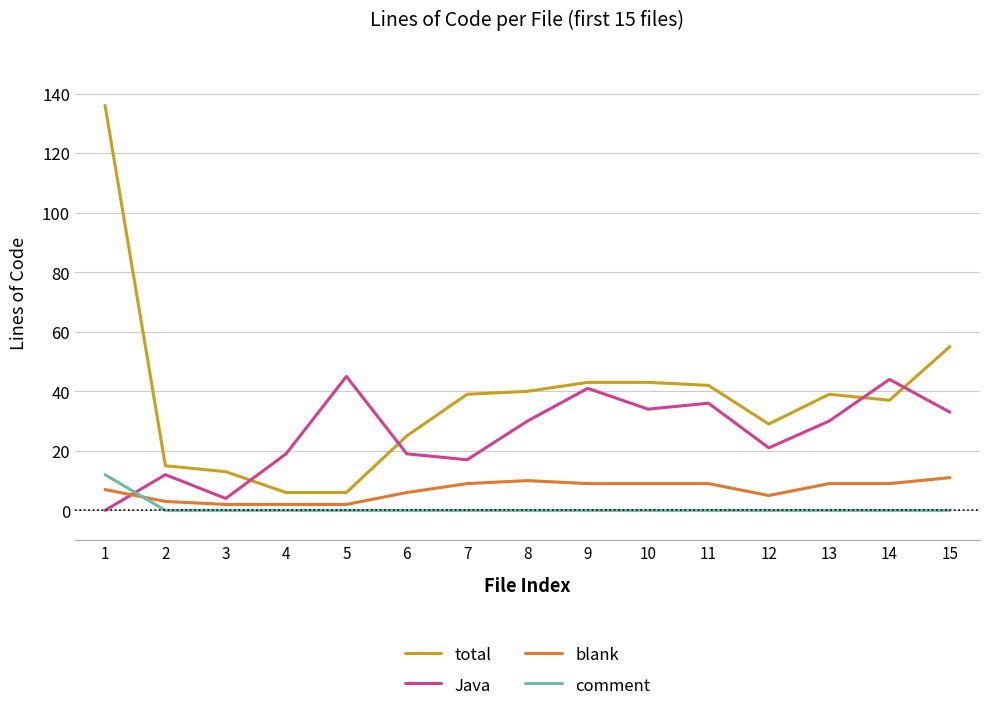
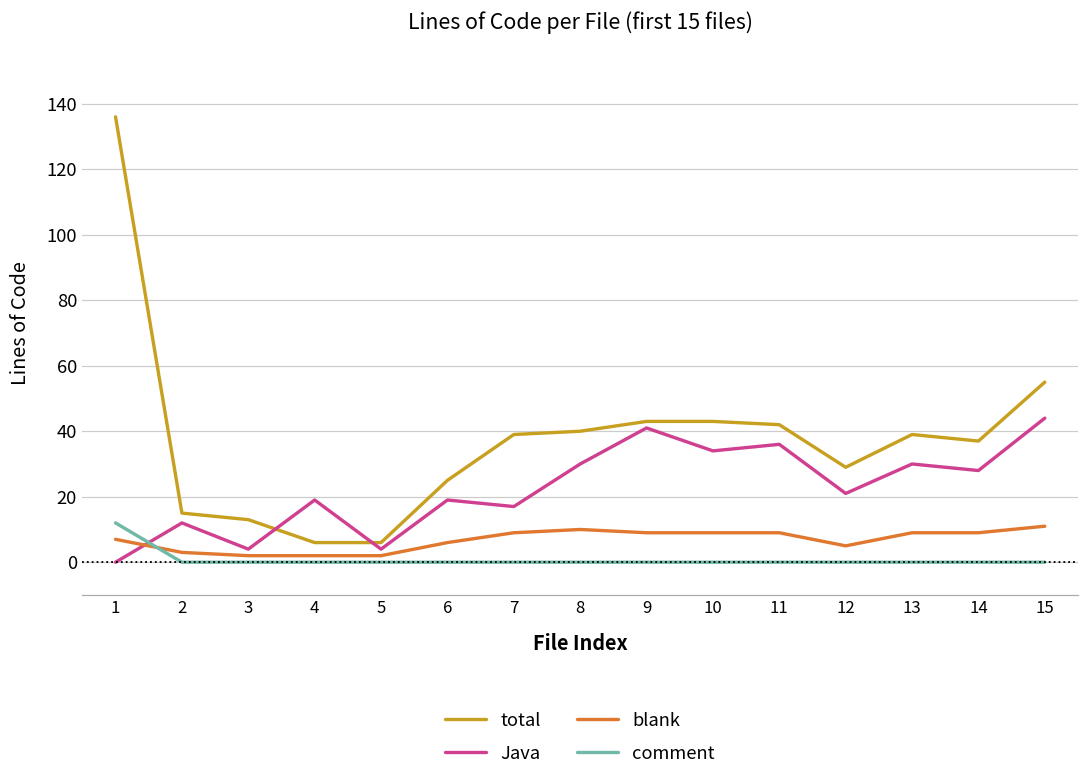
Java, 5: 45 -> 4
Java, 14: 44 -> 28
Java, 15: 33 -> 44
